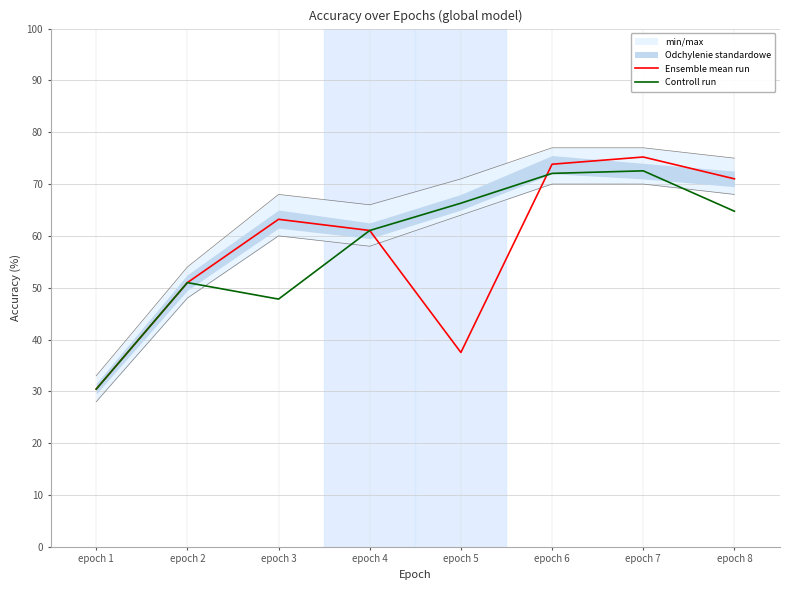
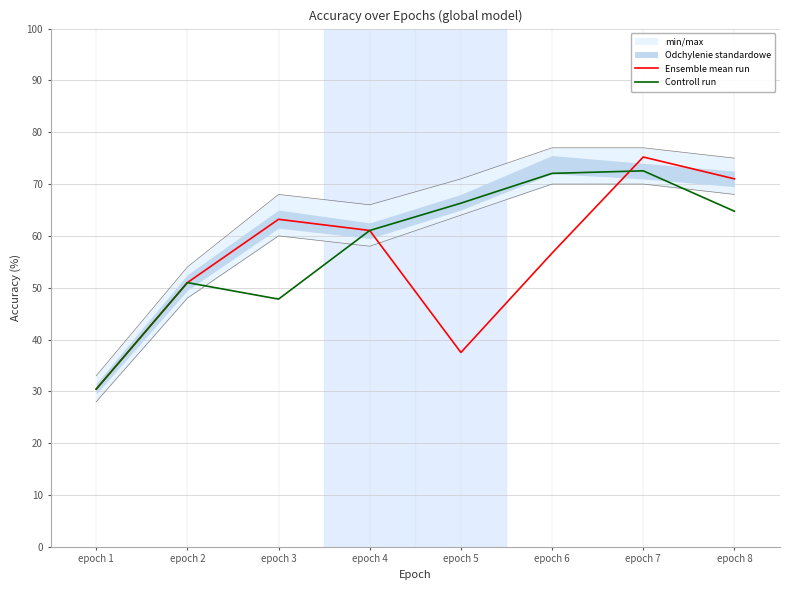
Ensemble mean run, epoch 6: 74 -> 57
